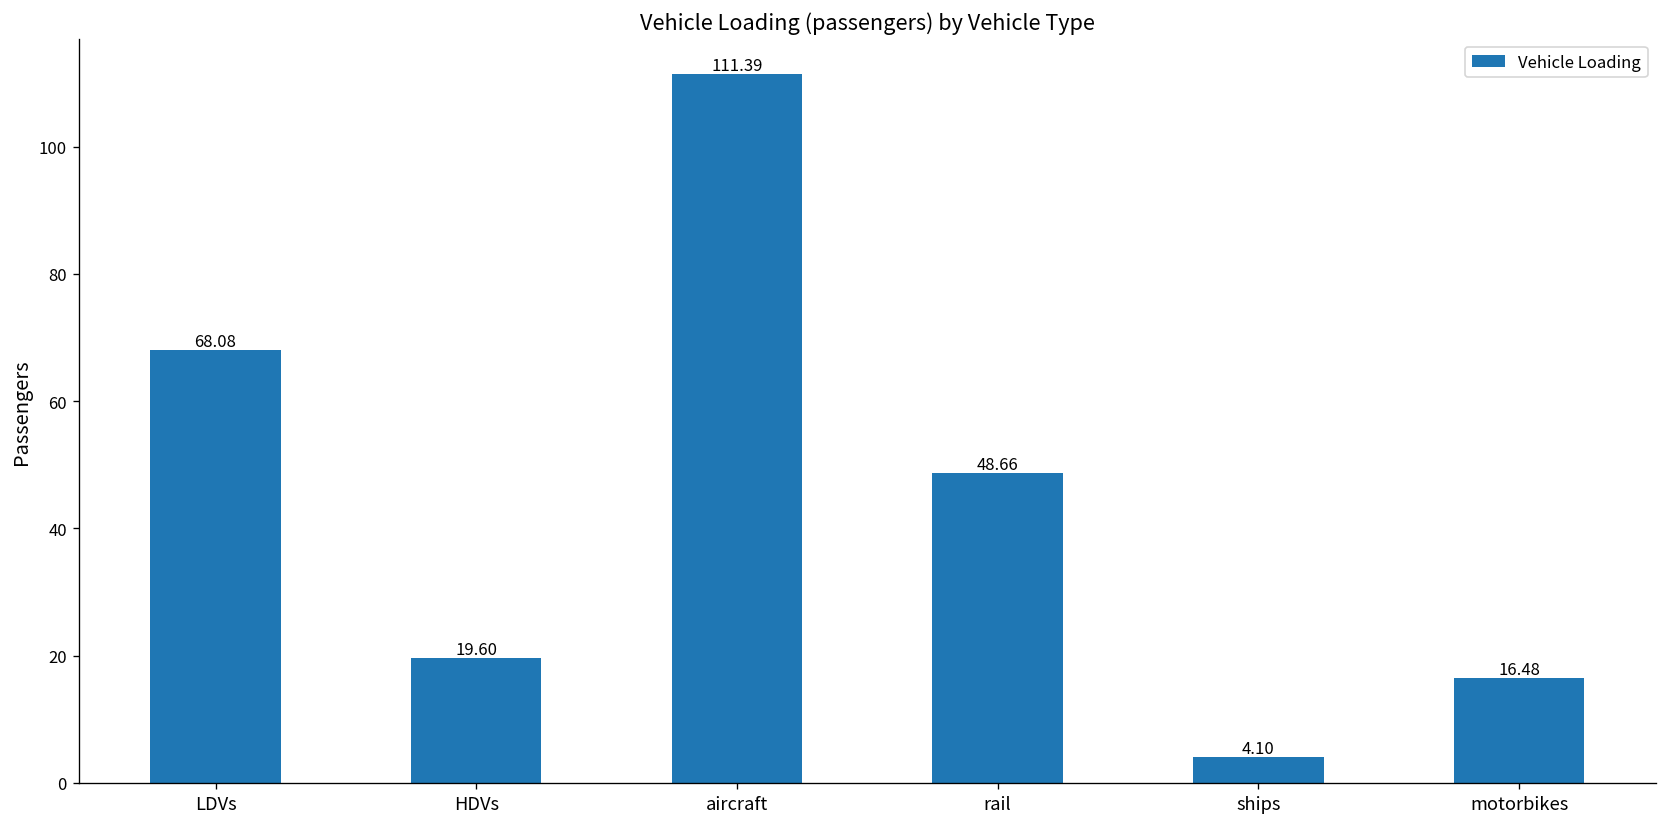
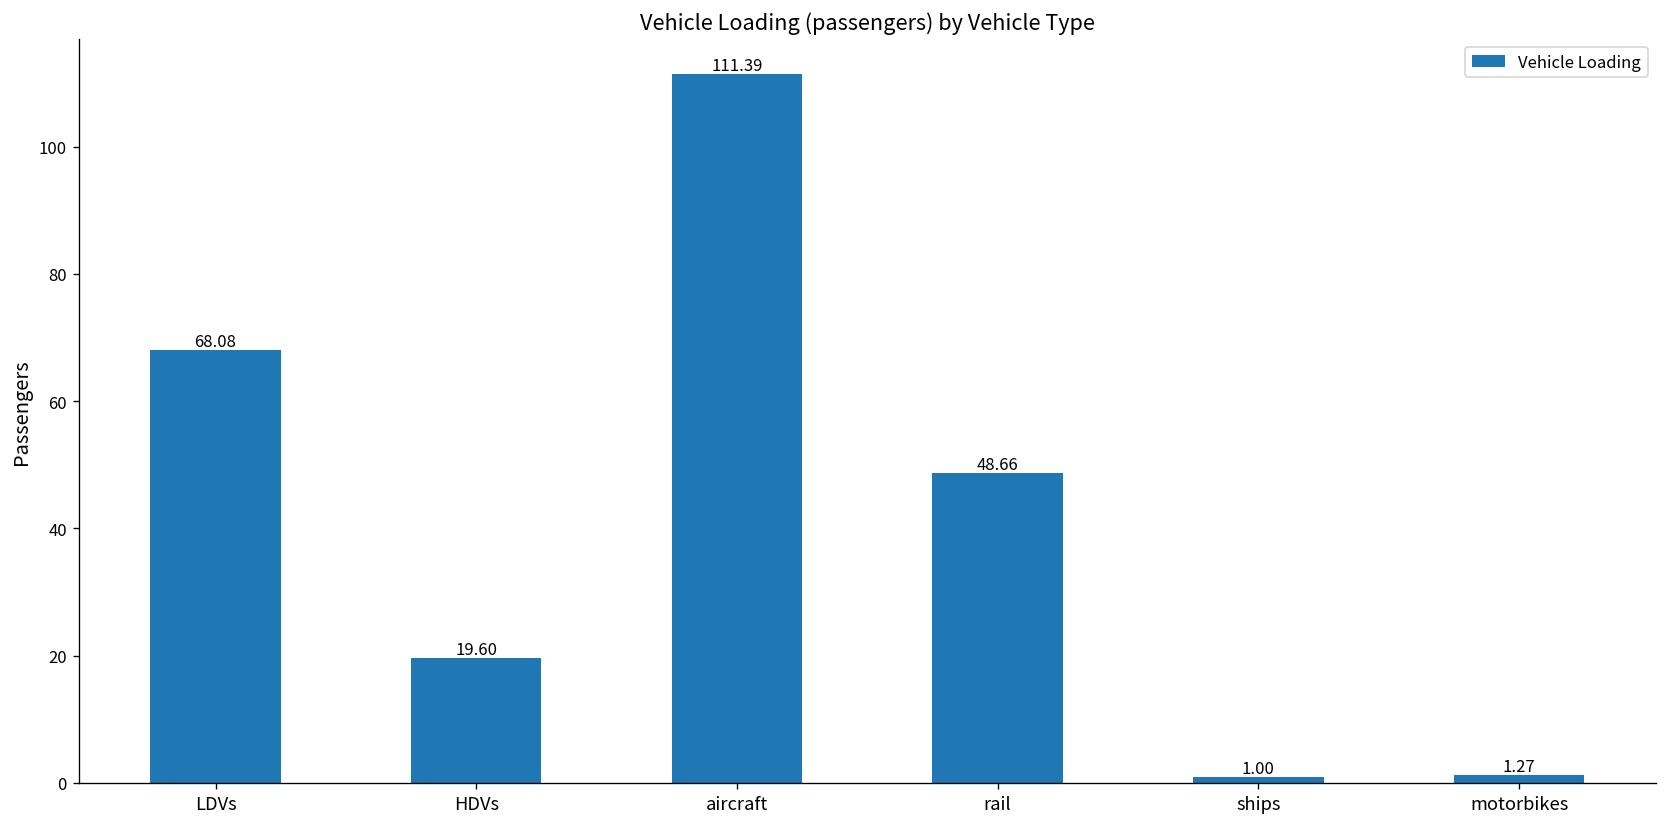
ships: 4.10 -> 1.00
motorbikes: 16.48 -> 1.27
